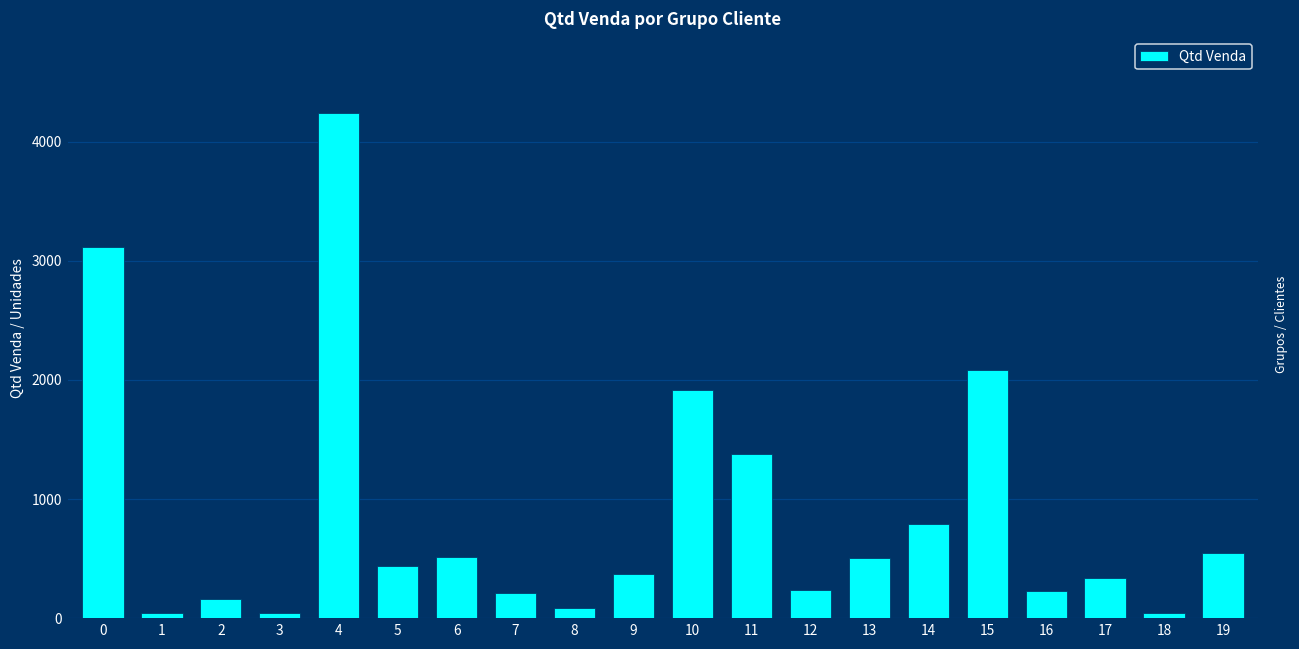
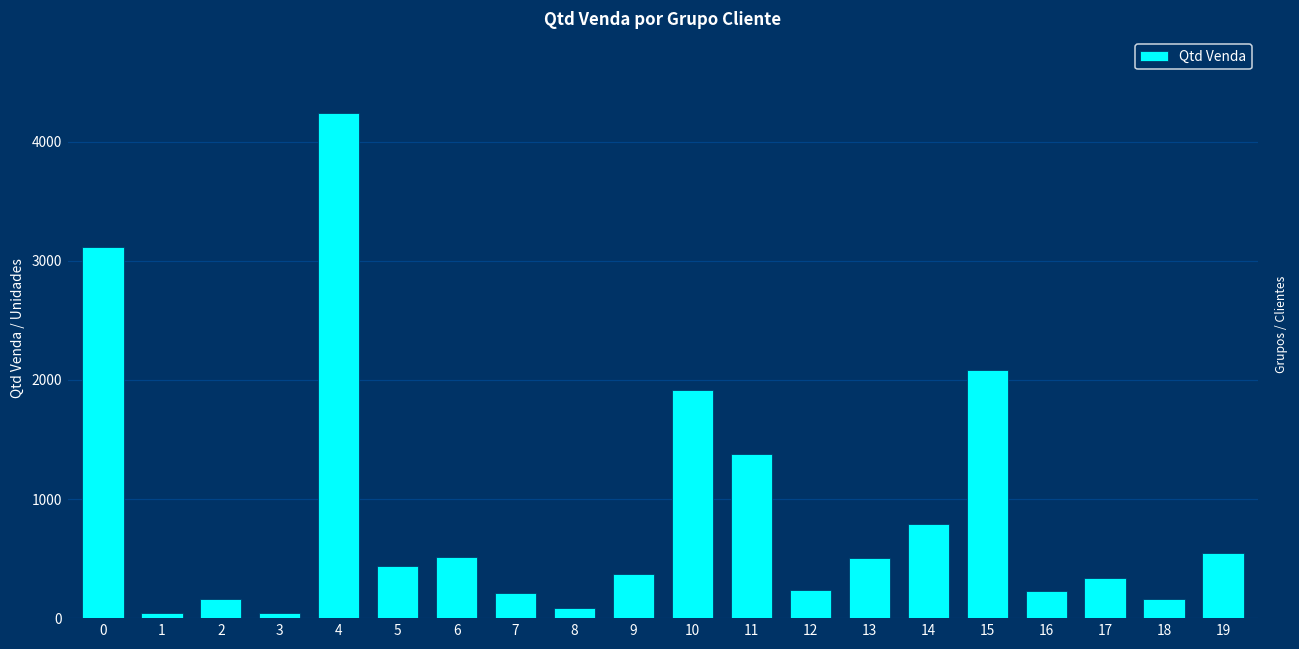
18: 40 -> 160
